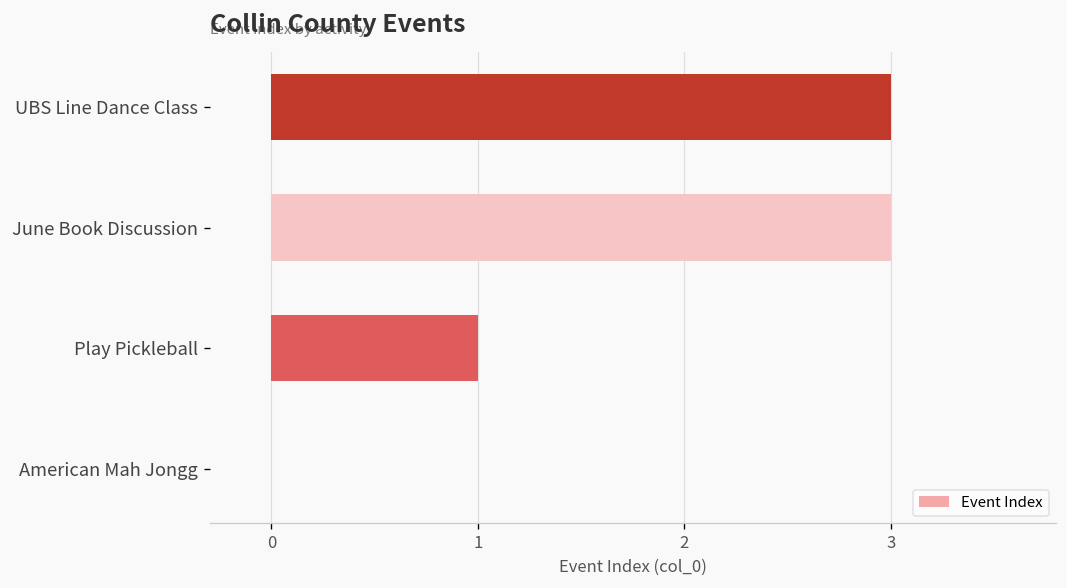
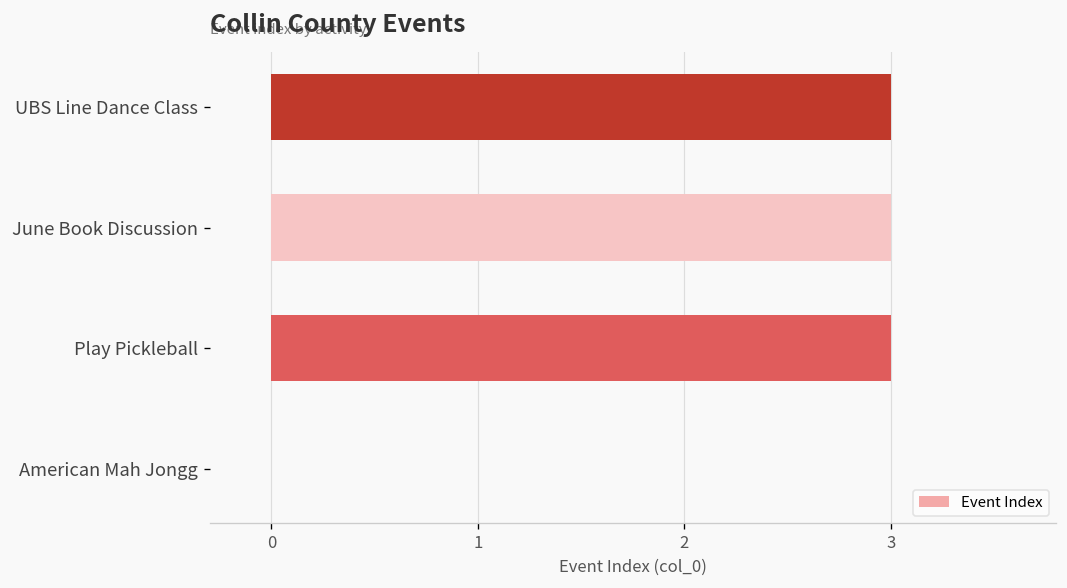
Play Pickleball: 1 -> 3
